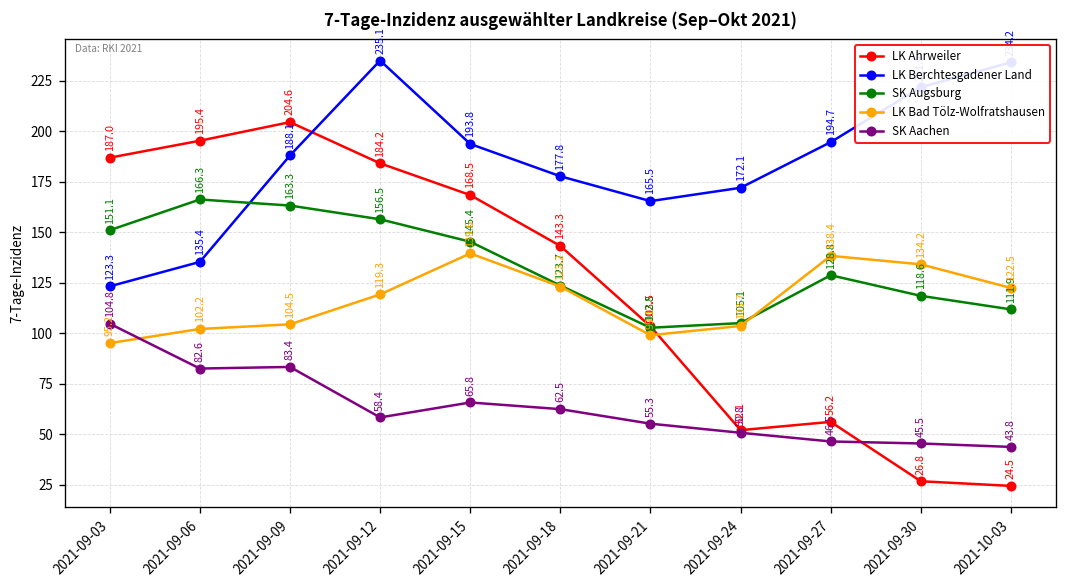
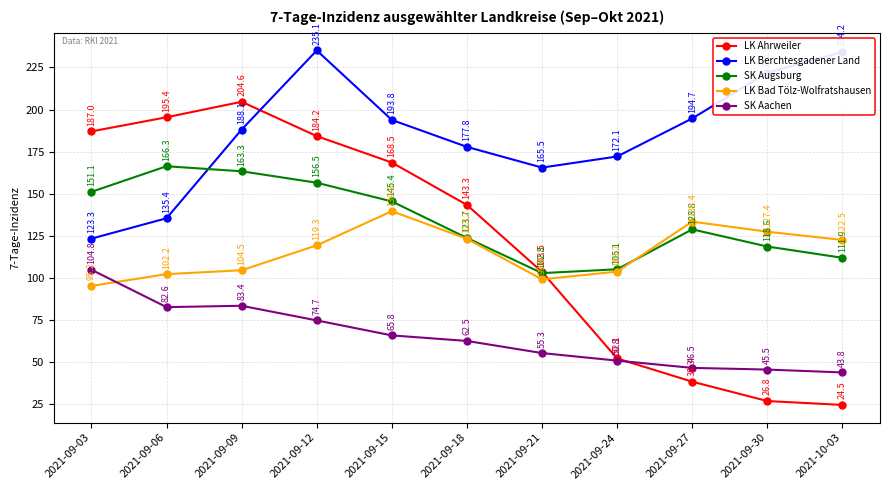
SK Aachen, 2021-09-12: 58.4 -> 74.7
LK Ahrweiler, 2021-09-27: 56.2 -> 38.3
LK Bad Tölz-Wolfratshausen, 2021-09-27: 138.4 -> 133.4
LK Bad Tölz-Wolfratshausen, 2021-09-30: 134.2 -> 127.4
